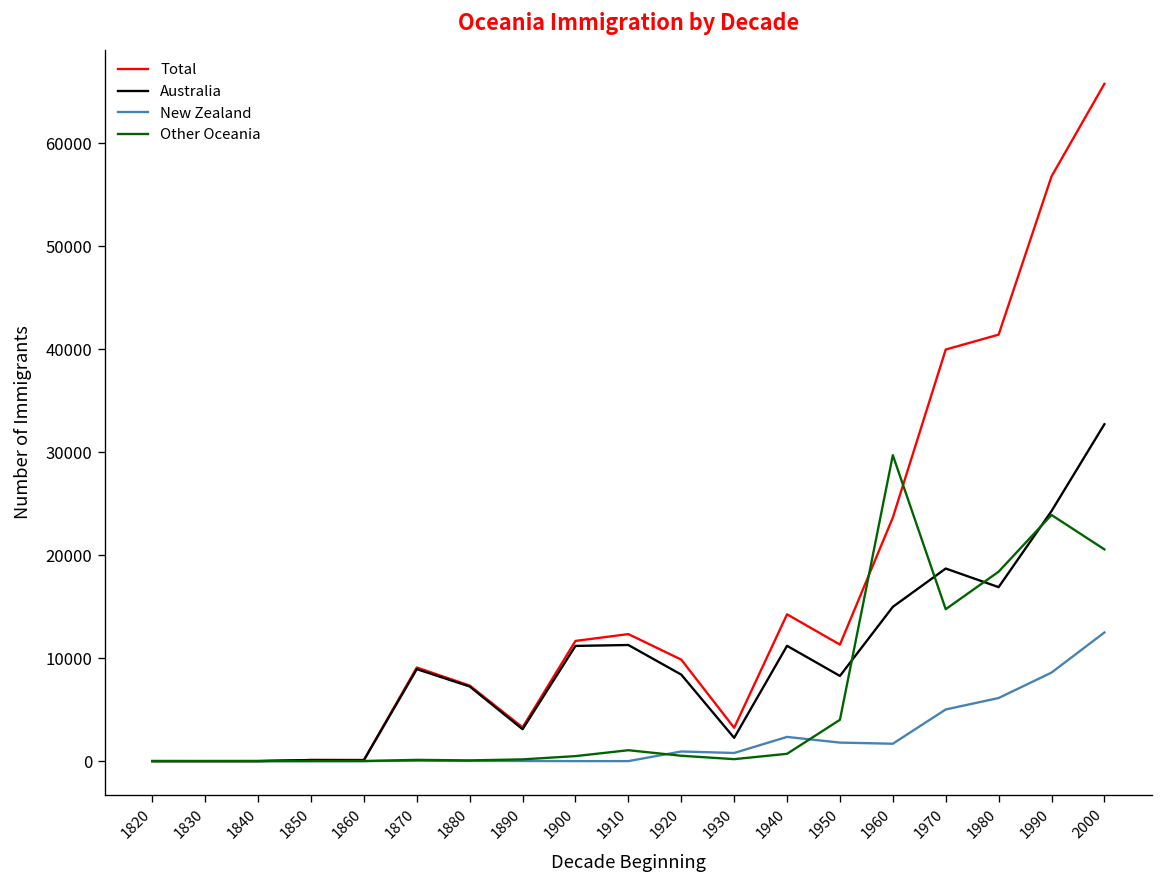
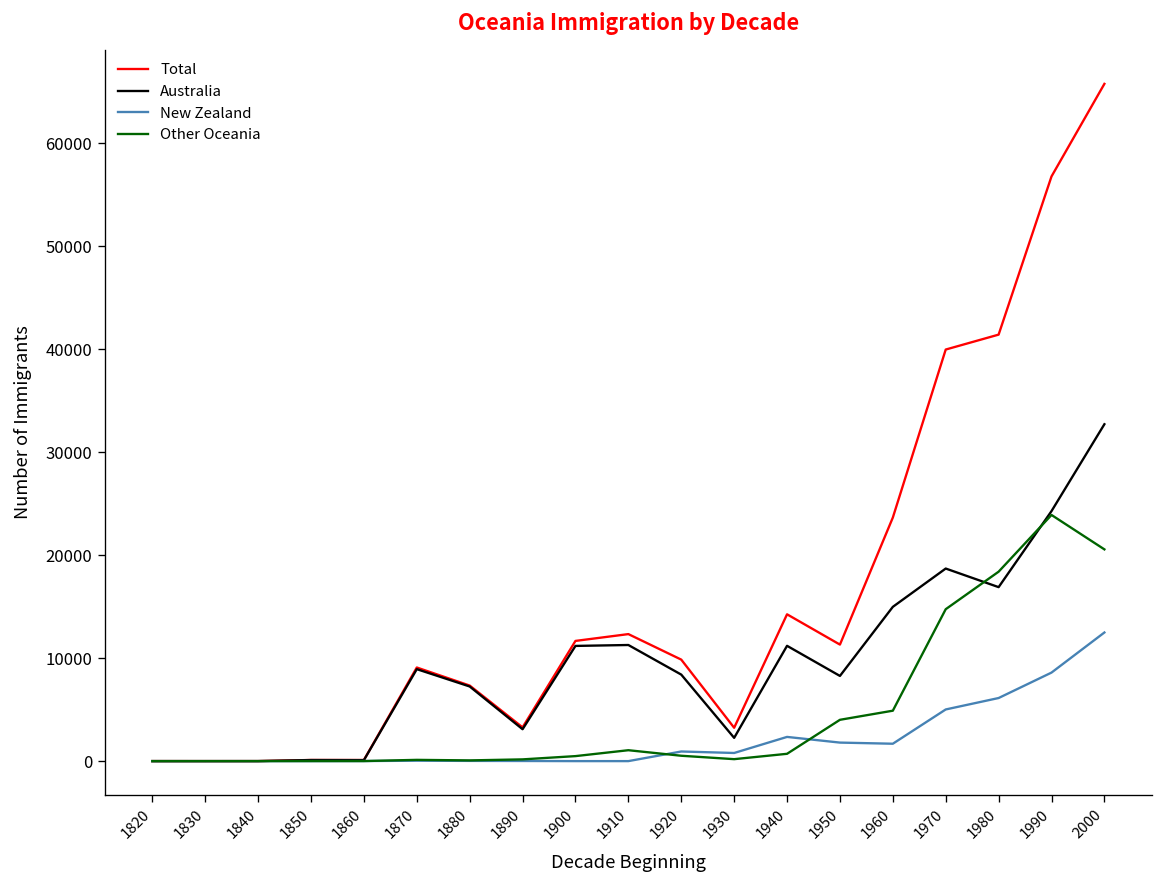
Other Oceania, 1960: 30000 -> 5000
